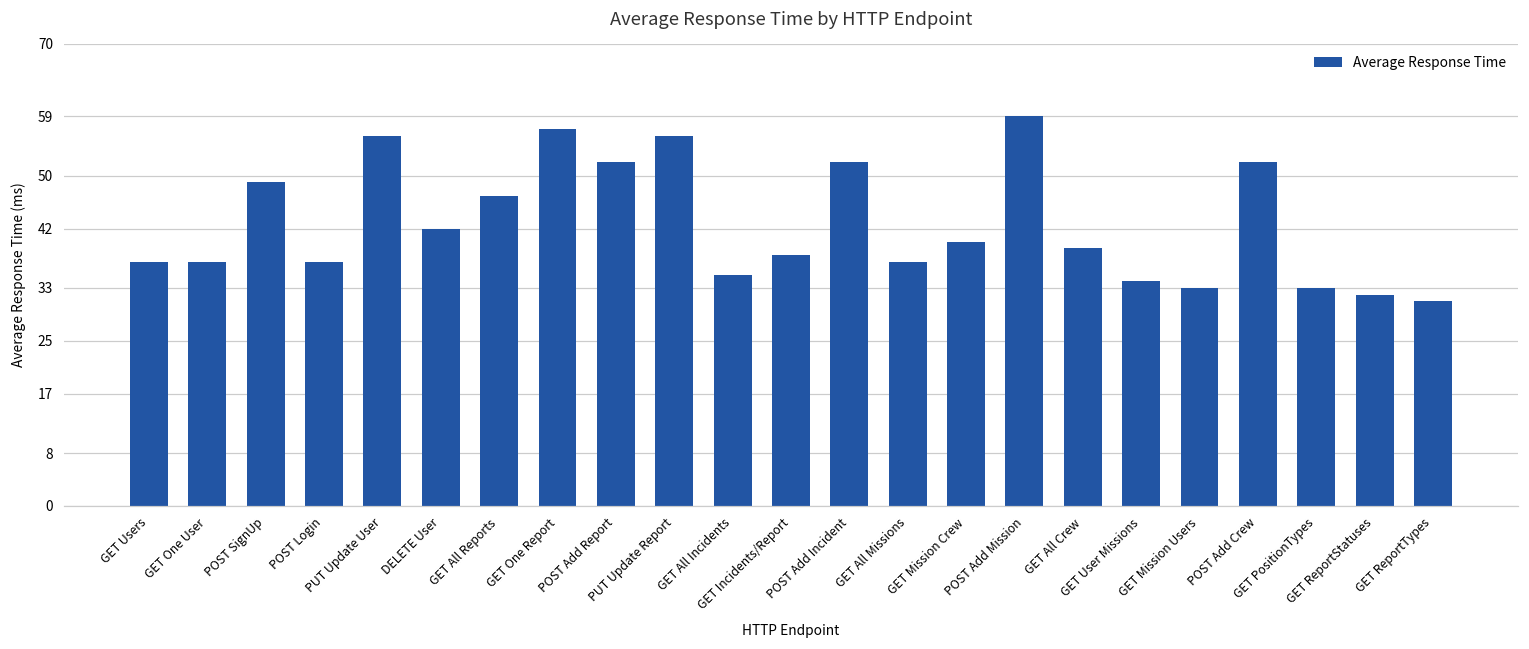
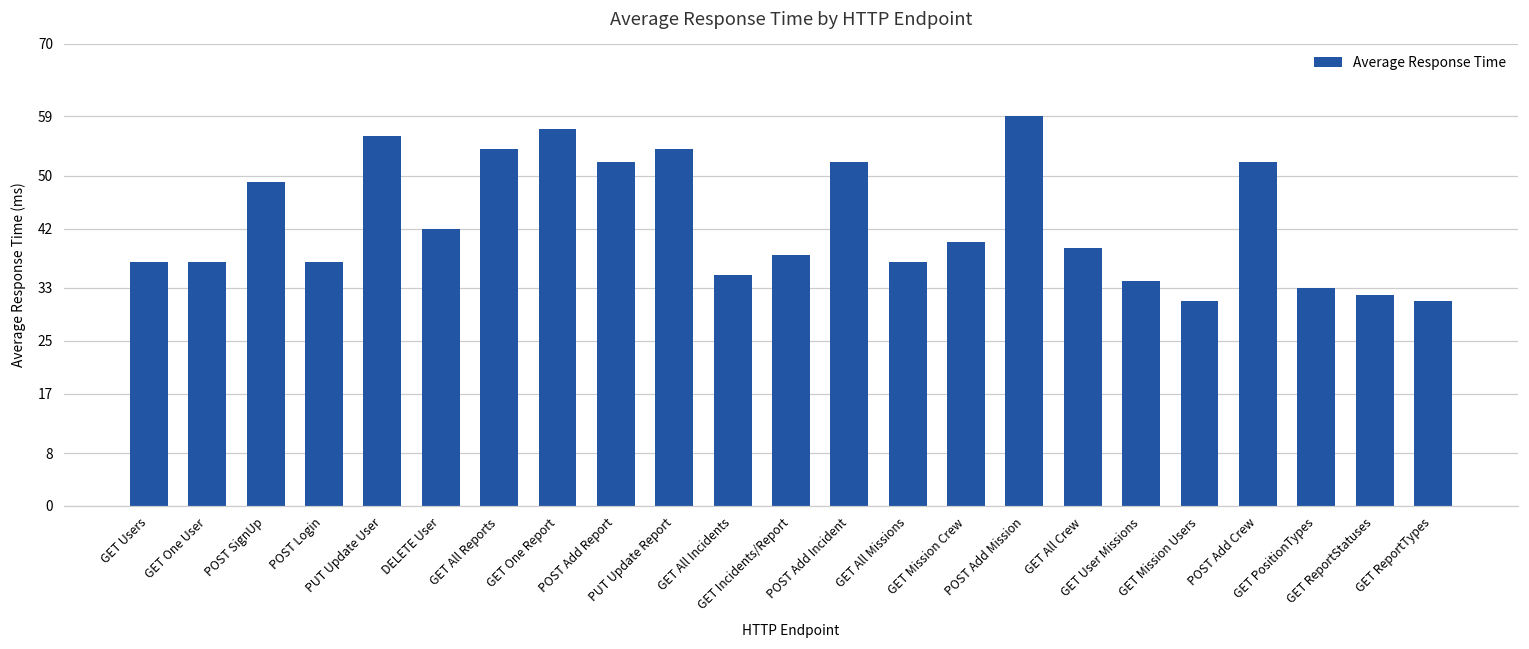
GET All Reports: 47 -> 54
PUT Update Report: 56 -> 54
GET Mission Users: 33 -> 31
